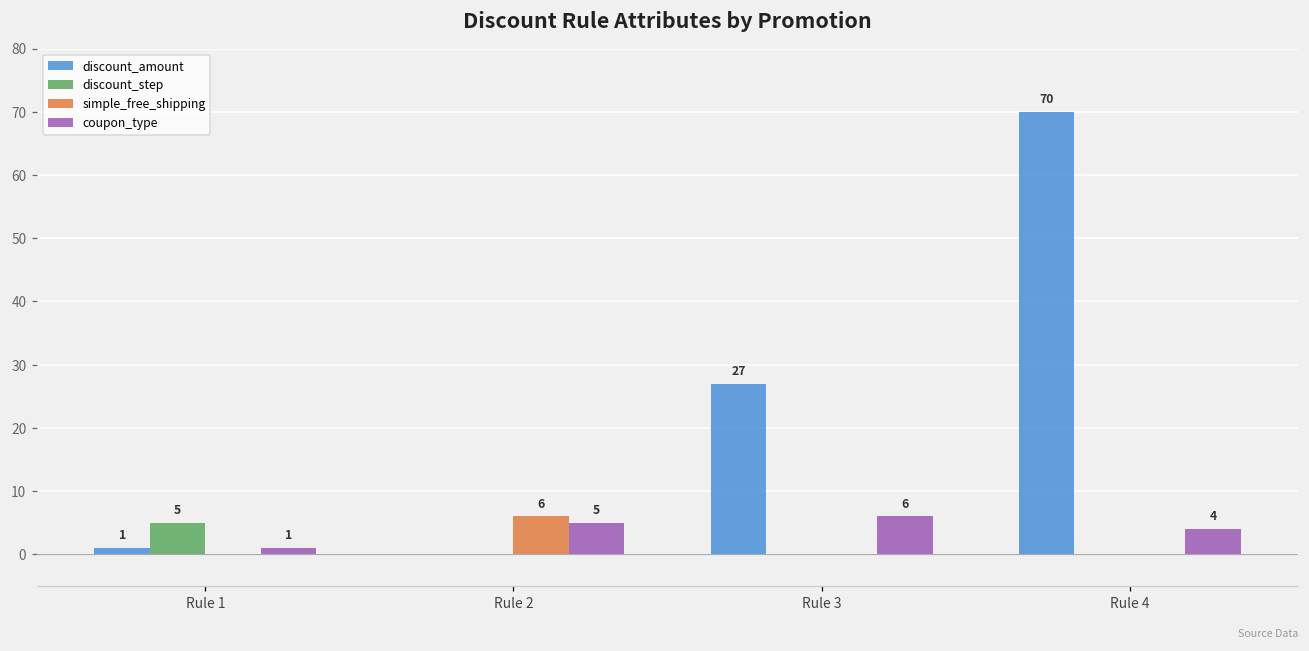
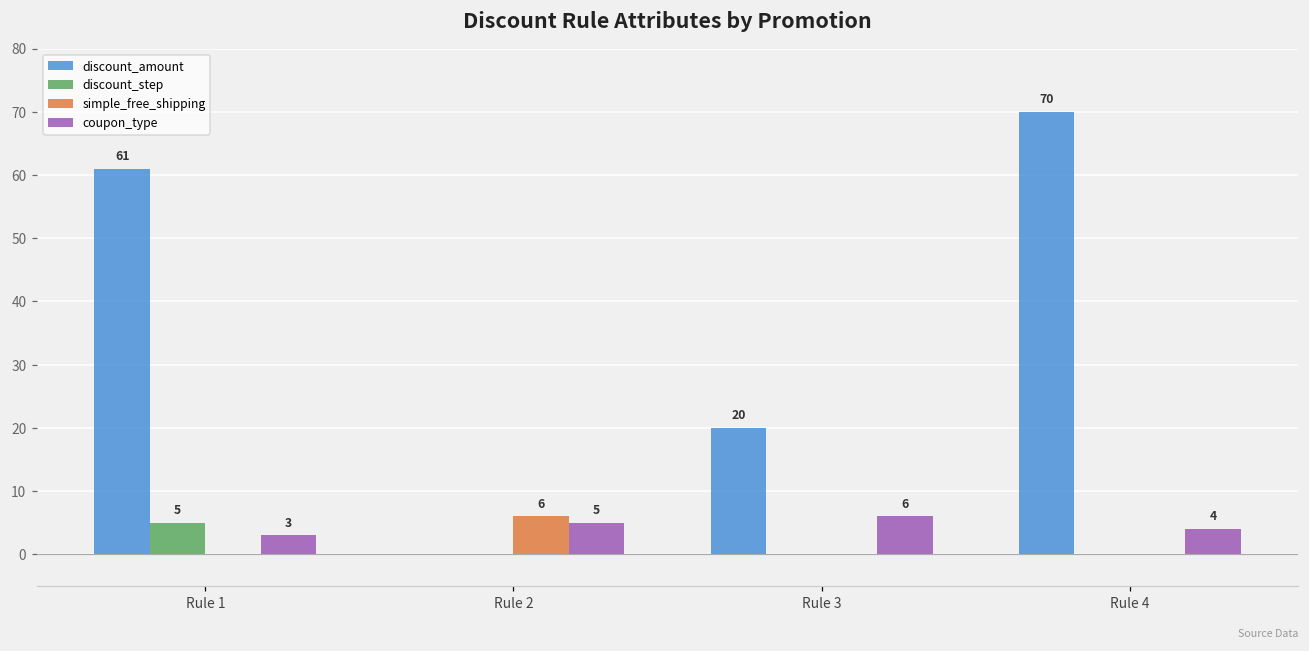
discount_amount, Rule 1: 1 -> 61
coupon_type, Rule 1: 1 -> 3
discount_amount, Rule 3: 27 -> 20
